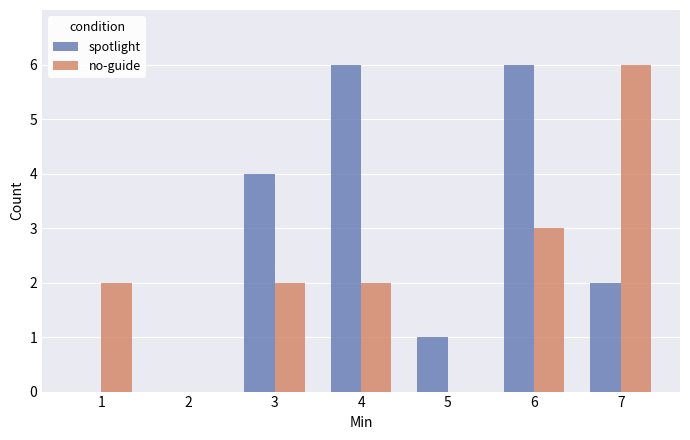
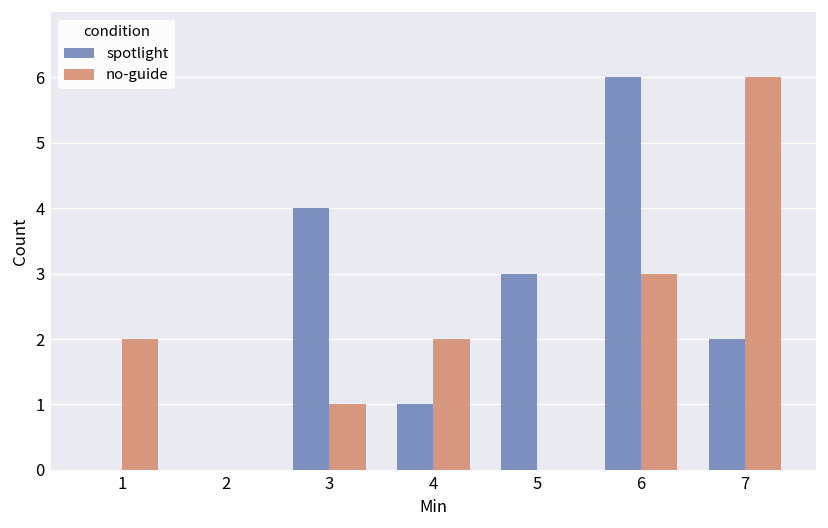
no-guide, 3: 2 -> 1
spotlight, 4: 6 -> 1
spotlight, 5: 1 -> 3
